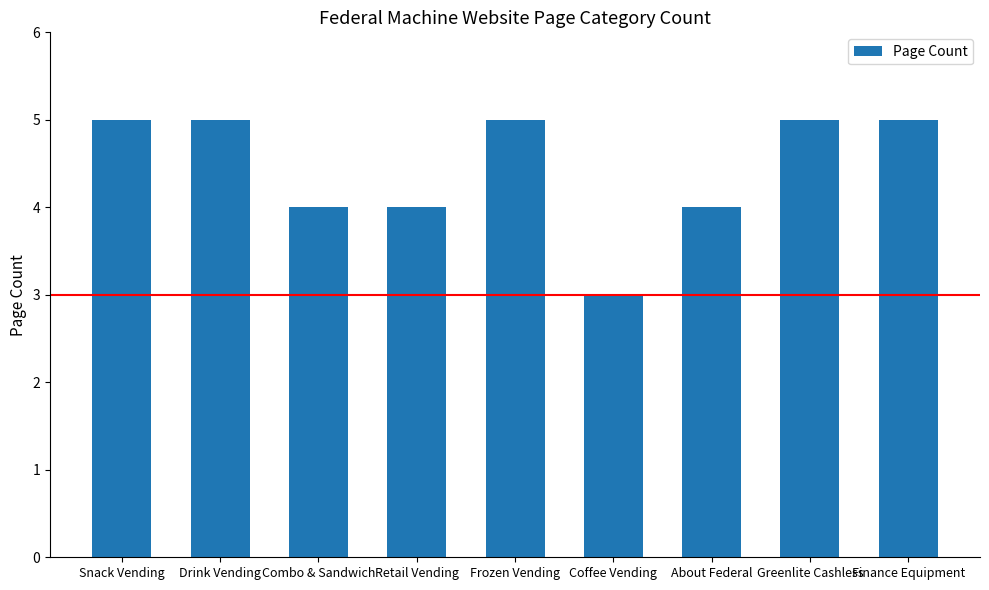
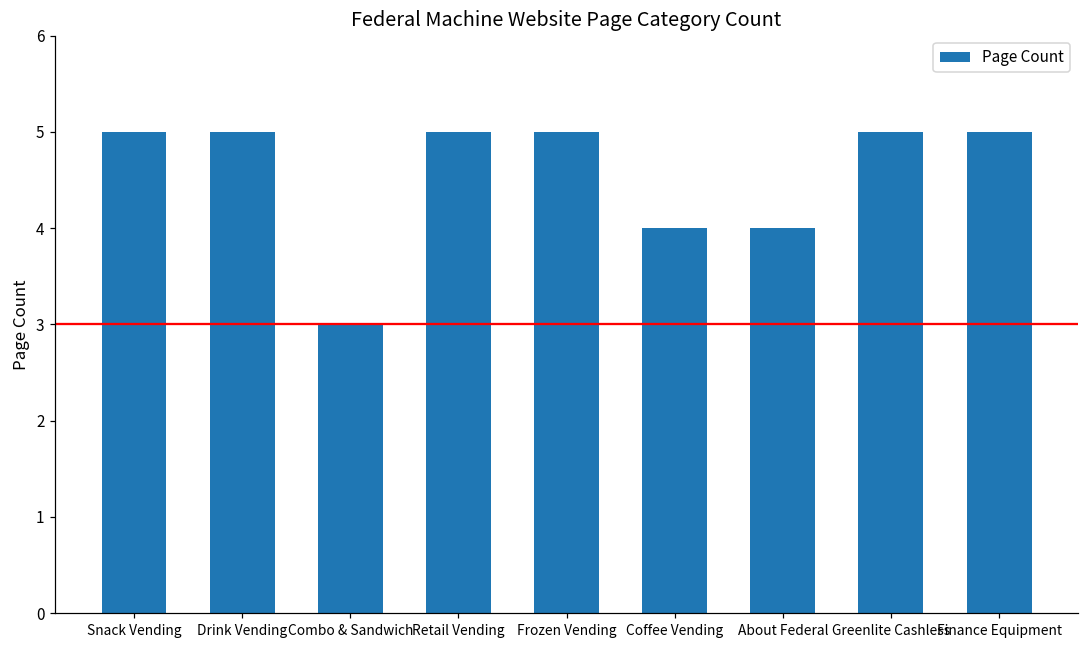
Combo & Sandwich: 4 -> 3
Retail Vending: 4 -> 5
Coffee Vending: 3 -> 4
